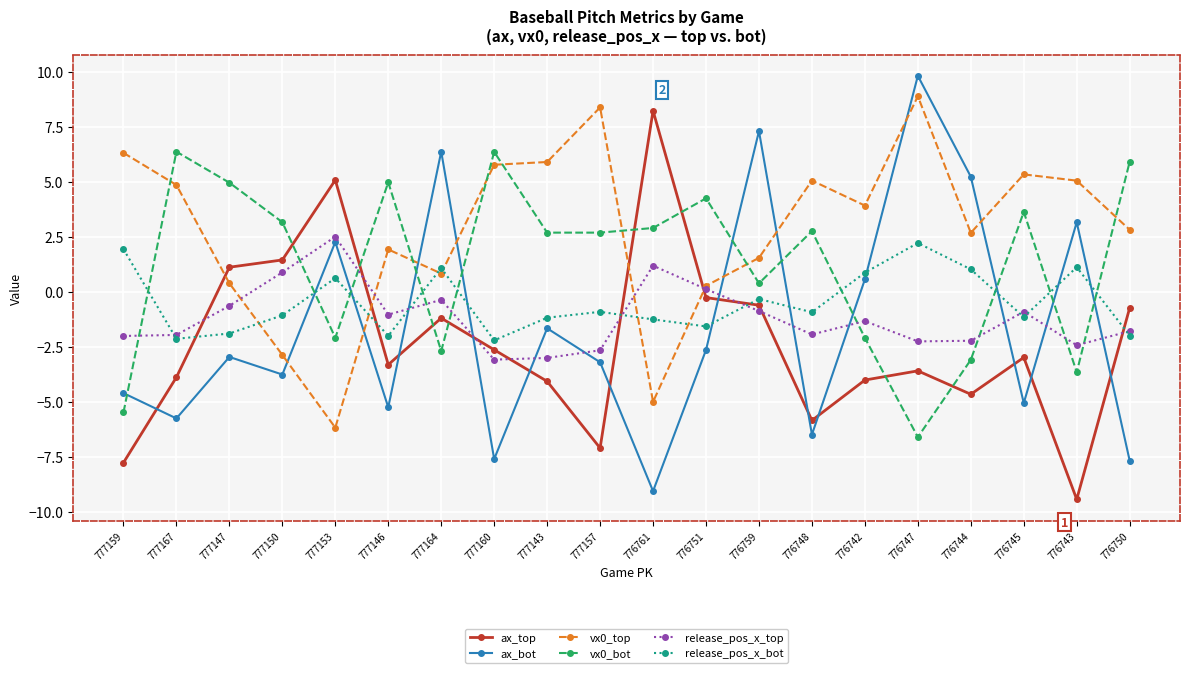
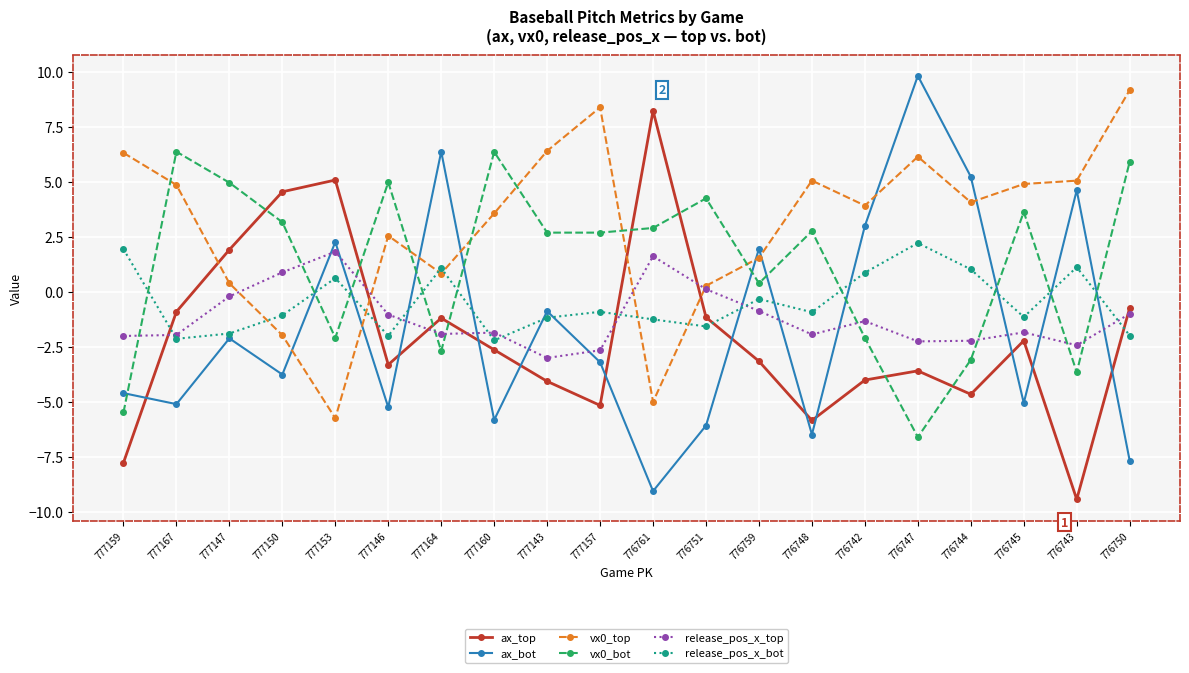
ax_top, 777167: -3.9 -> -0.9
ax_bot, 777167: -5.7 -> -5.1
ax_top, 777147: 1.1 -> 1.9
ax_bot, 777147: -3.0 -> -2.1
release_pos_x_top, 777147: -0.6 -> -0.2
ax_top, 777150: 1.5 -> 4.6
vx0_top, 777150: -2.9 -> -2.0
vx0_top, 777153: -6.2 -> -5.7
release_pos_x_top, 777153: 2.5 -> 1.8
vx0_top, 777146: 1.9 -> 2.6
release_pos_x_top, 777164: -0.4 -> -1.9
ax_bot, 777160: -7.6 -> -5.8
vx0_top, 777160: 5.8 -> 3.6
release_pos_x_top, 777160: -3.1 -> -1.8
ax_bot, 777143: -1.7 -> -0.9
vx0_top, 777143: 5.9 -> 6.4
ax_top, 777157: -7.1 -> -5.2
release_pos_x_top, 776761: 1.2 -> 1.6
ax_top, 776751: -0.3 -> -1.2
ax_bot, 776751: -2.6 -> -6.1
ax_top, 776759: -0.6 -> -3.1
ax_bot, 776759: 7.3 -> 2.0
ax_bot, 776742: 0.6 -> 3.0
vx0_top, 776747: 8.9 -> 6.1
vx0_top, 776744: 2.7 -> 4.1
ax_top, 776745: -3.0 -> -2.2
vx0_top, 776745: 5.3 -> 4.9
release_pos_x_top, 776745: -0.9 -> -1.8
ax_bot, 776743: 3.2 -> 4.6
vx0_top, 776750: 2.8 -> 9.2
release_pos_x_top, 776750: -1.8 -> -1.0
